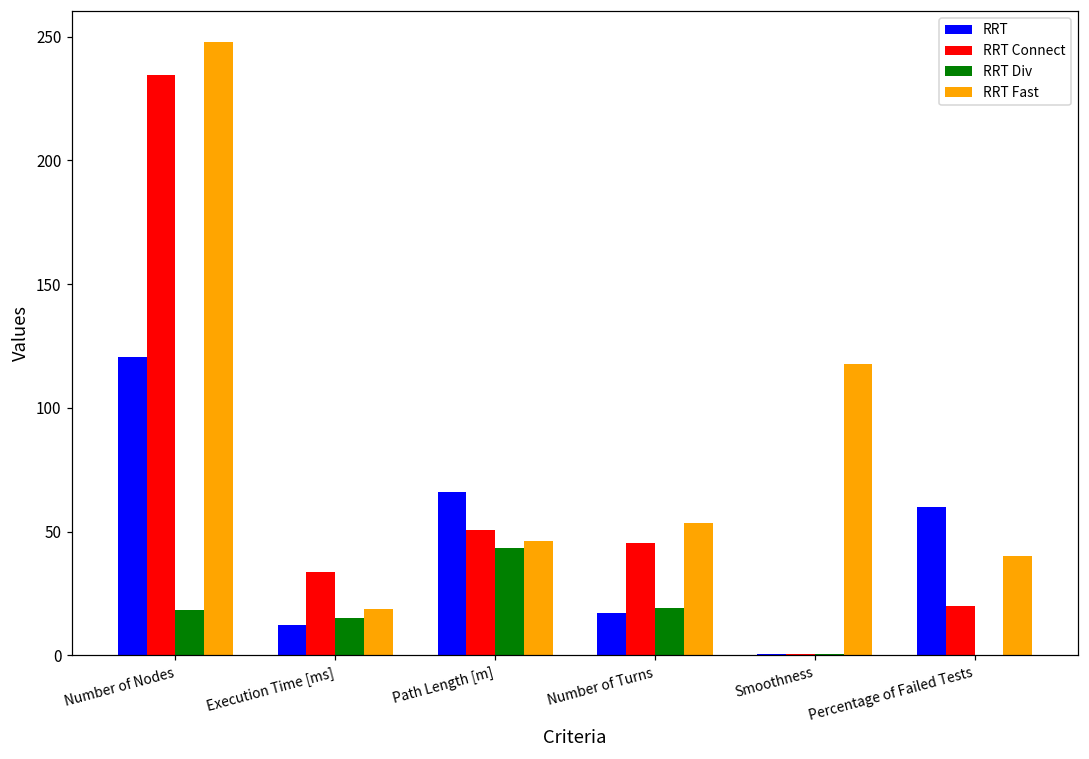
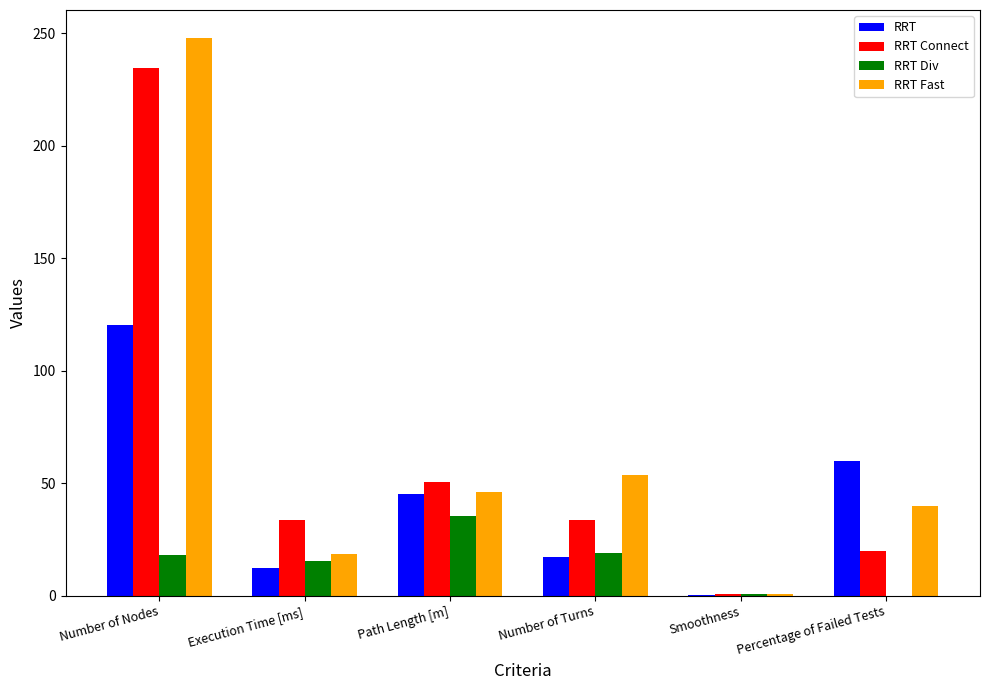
RRT, Path Length [m]: 66 -> 45
RRT Div, Path Length [m]: 43 -> 35
RRT Connect, Number of Turns: 46 -> 34
RRT Fast, Smoothness: 118 -> 1
